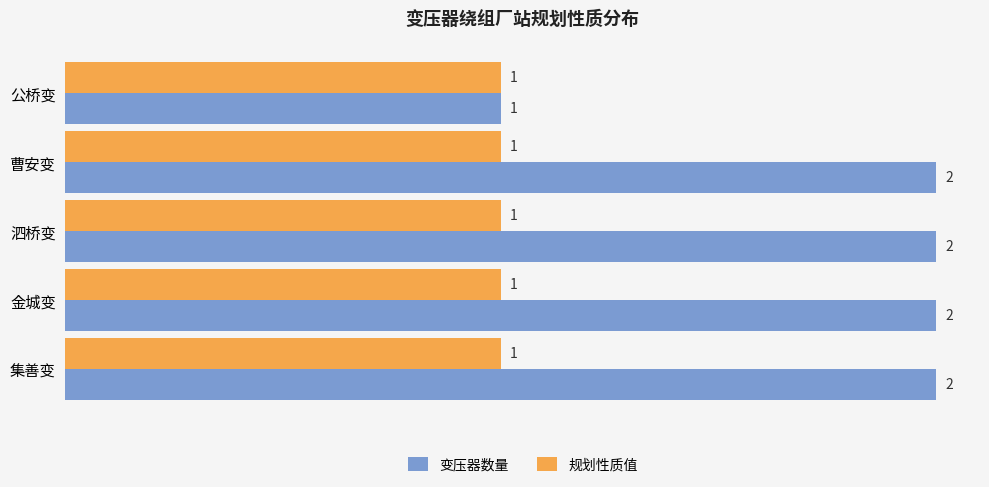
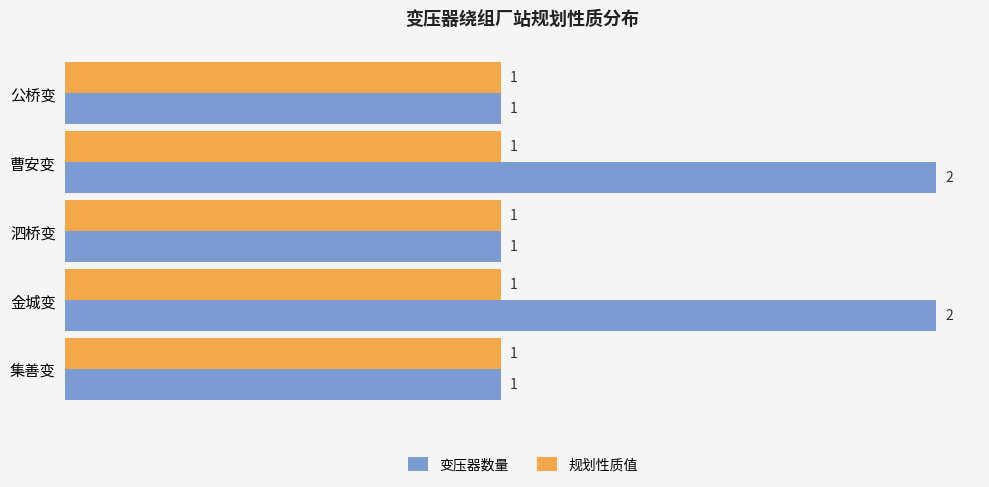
变压器数量, 泗桥变: 2 -> 1
变压器数量, 集善变: 2 -> 1
